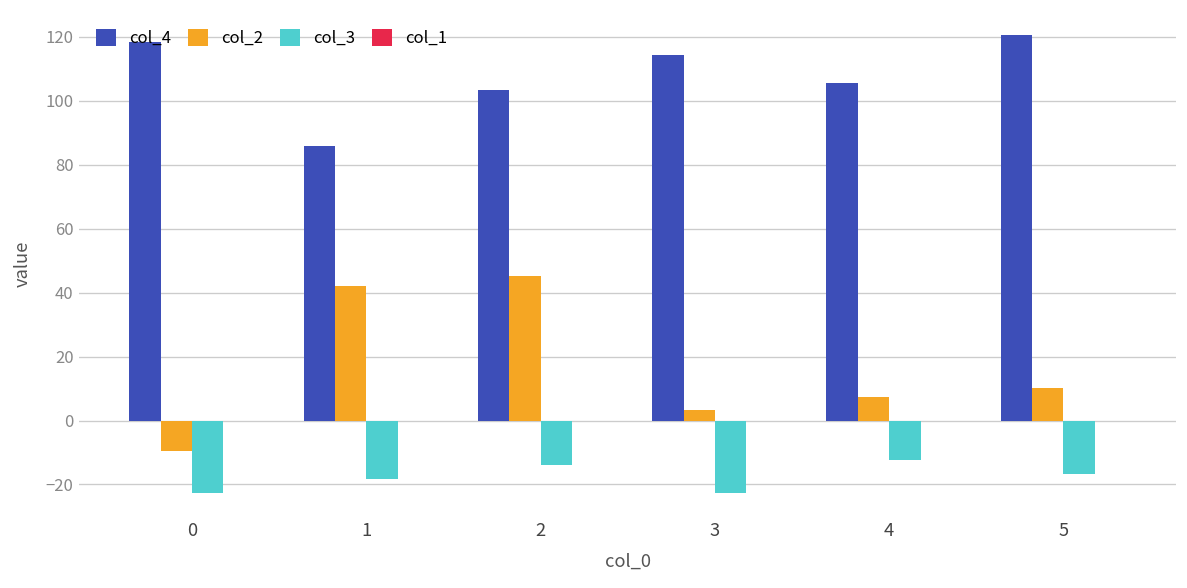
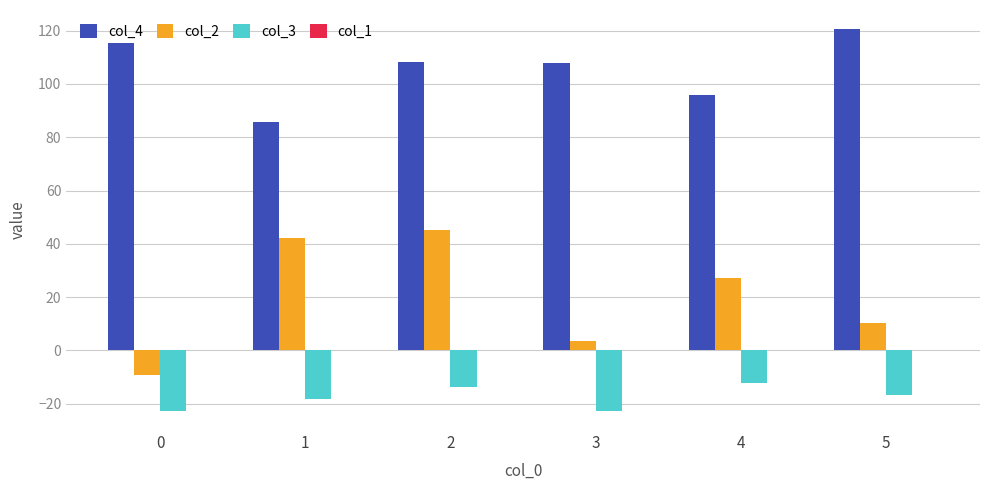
col_4, 0: 118 -> 115
col_4, 2: 103 -> 108
col_4, 3: 114 -> 108
col_4, 4: 106 -> 96
col_2, 4: 8 -> 27
